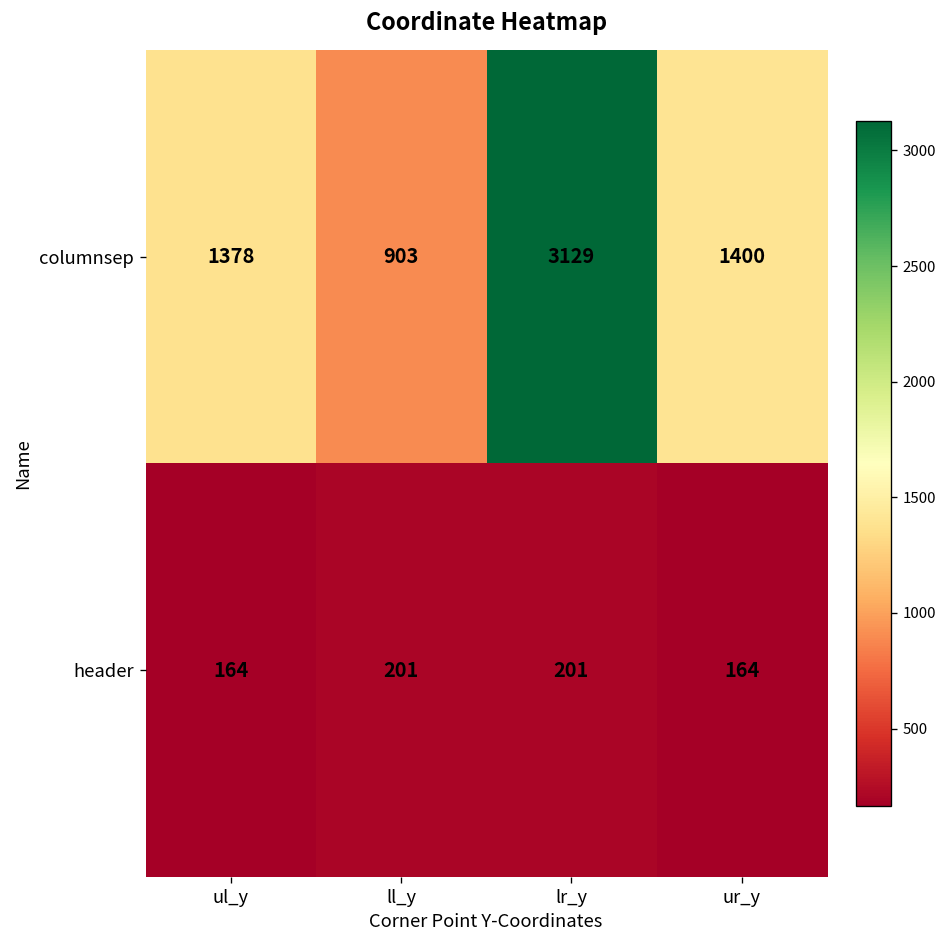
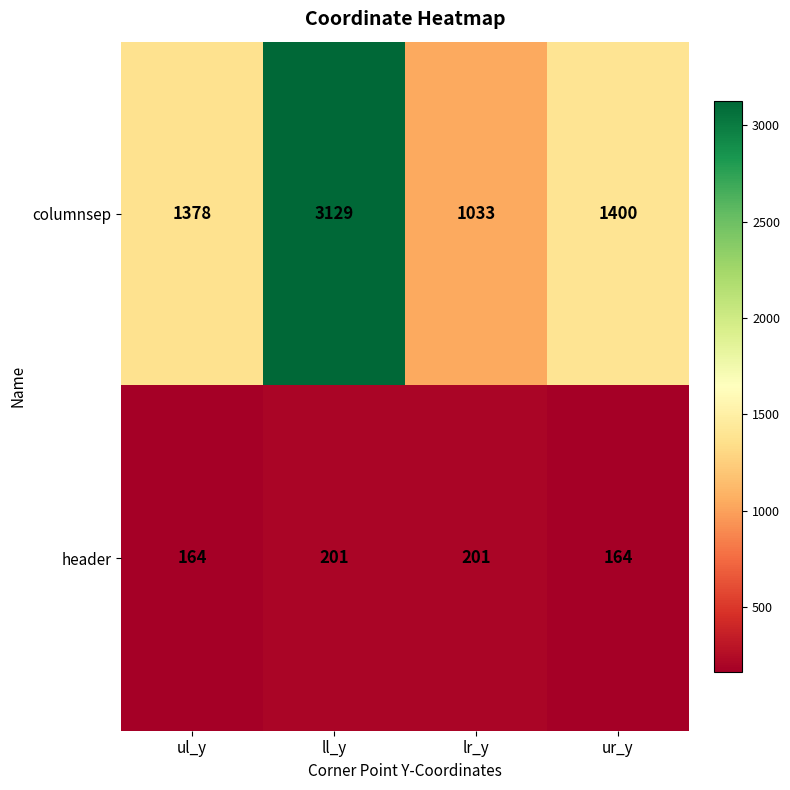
columnsep, ll_y: 903 -> 3129
columnsep, lr_y: 3129 -> 1033
